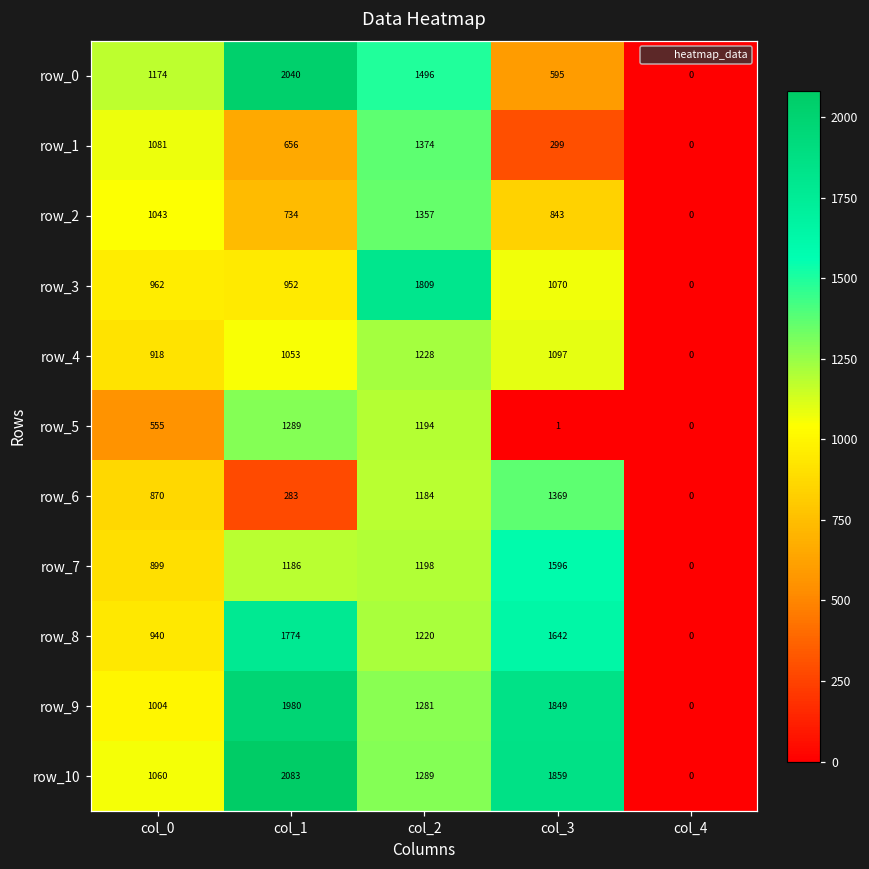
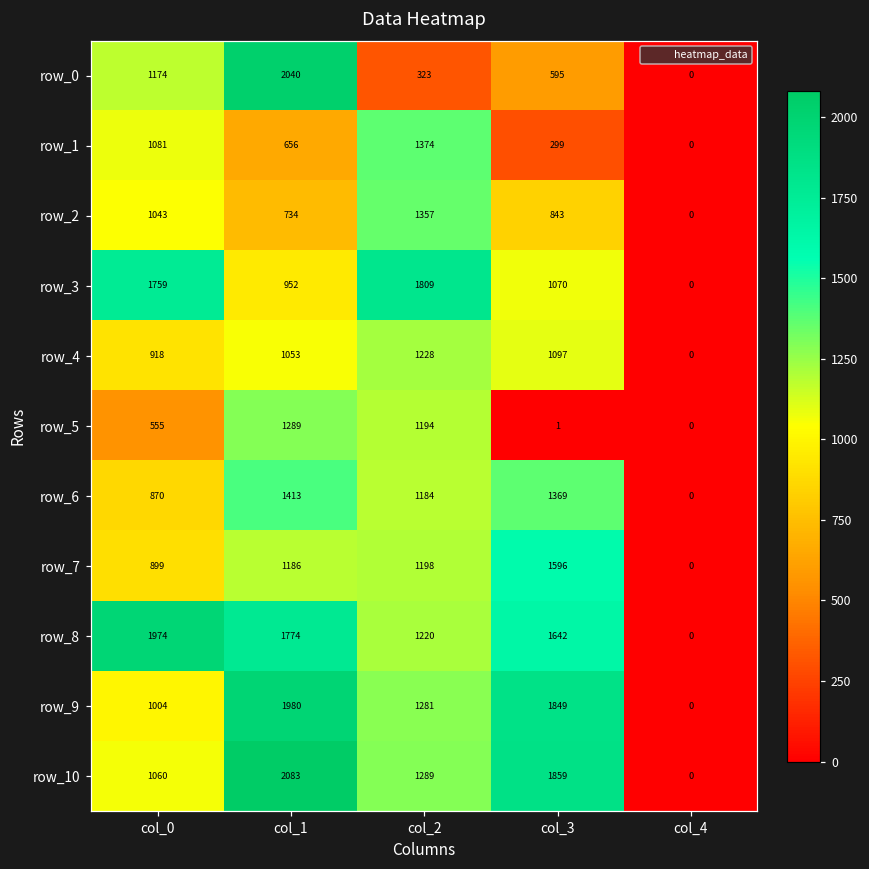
row_0, col_2: 1496 -> 323
row_3, col_0: 962 -> 1759
row_6, col_1: 283 -> 1413
row_8, col_0: 940 -> 1974
